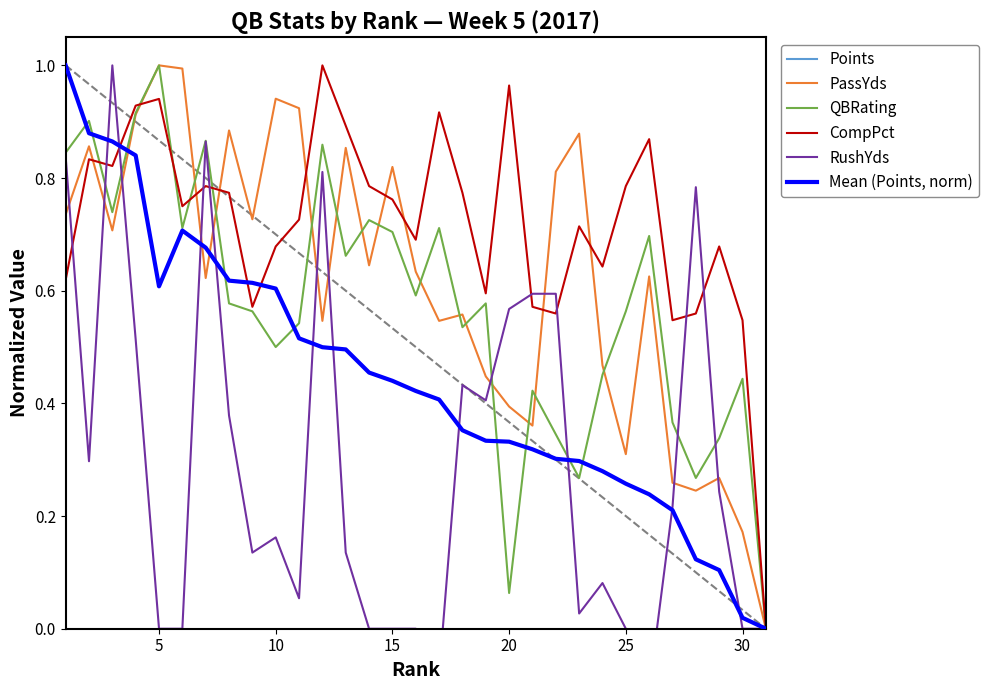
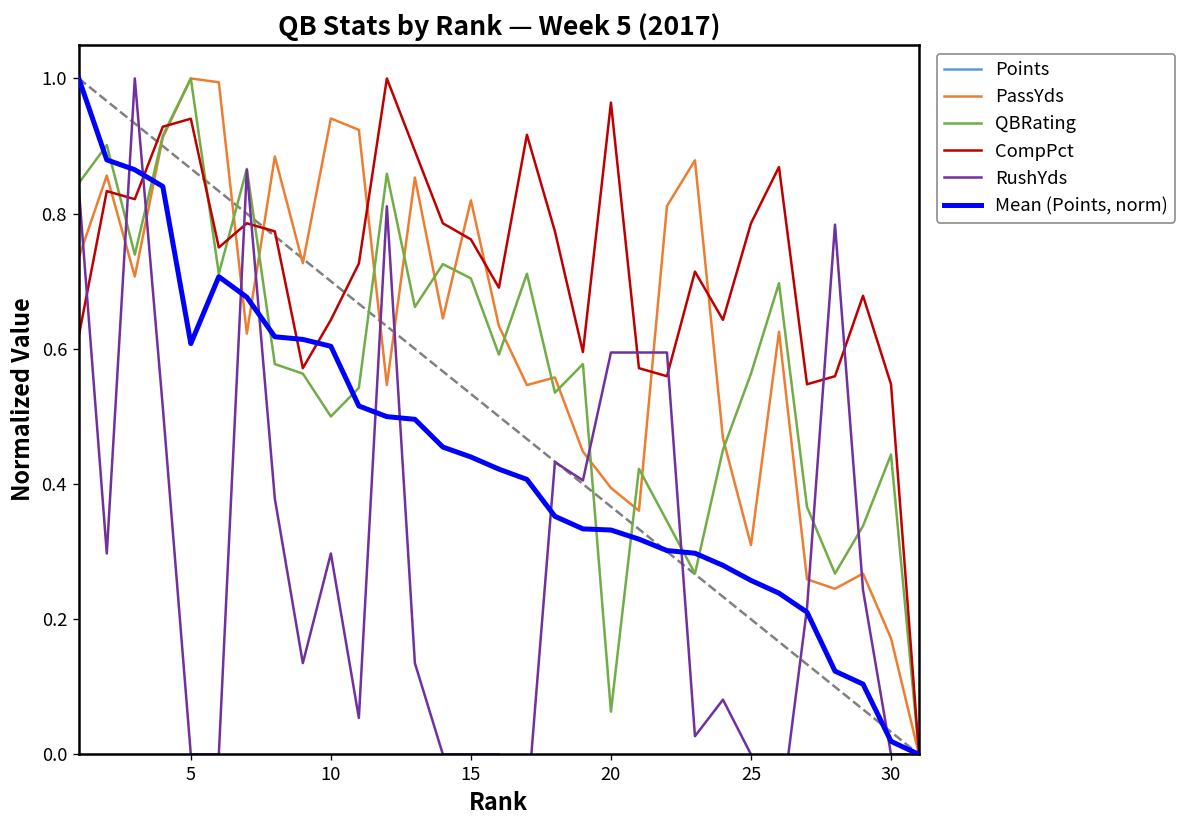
CompPct, 10: 0.68 -> 0.64
RushYds, 10: 0.16 -> 0.30
RushYds, 20: 0.57 -> 0.59
